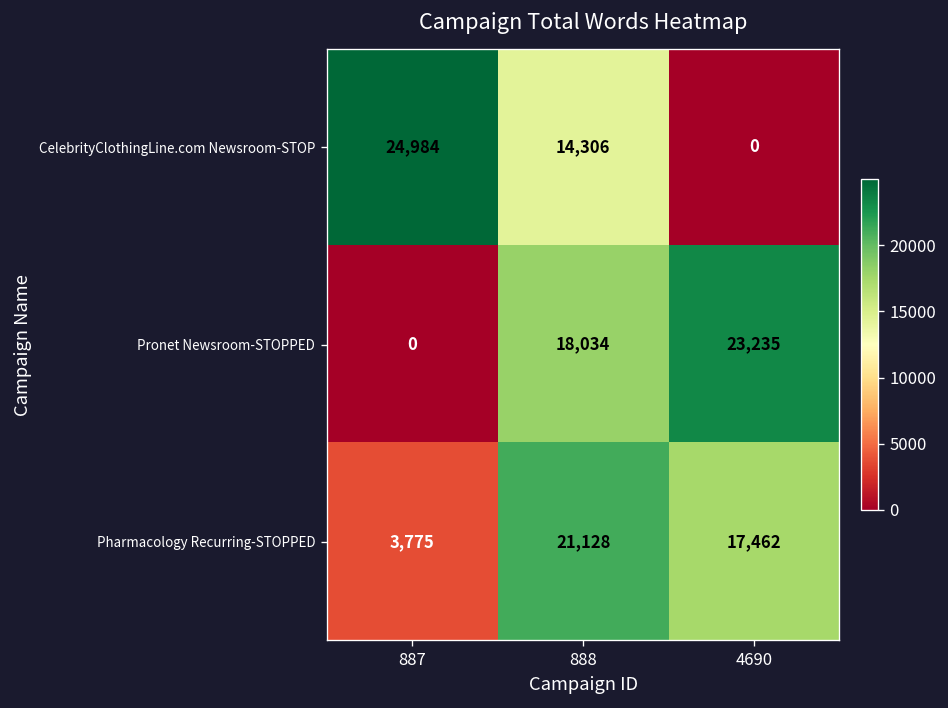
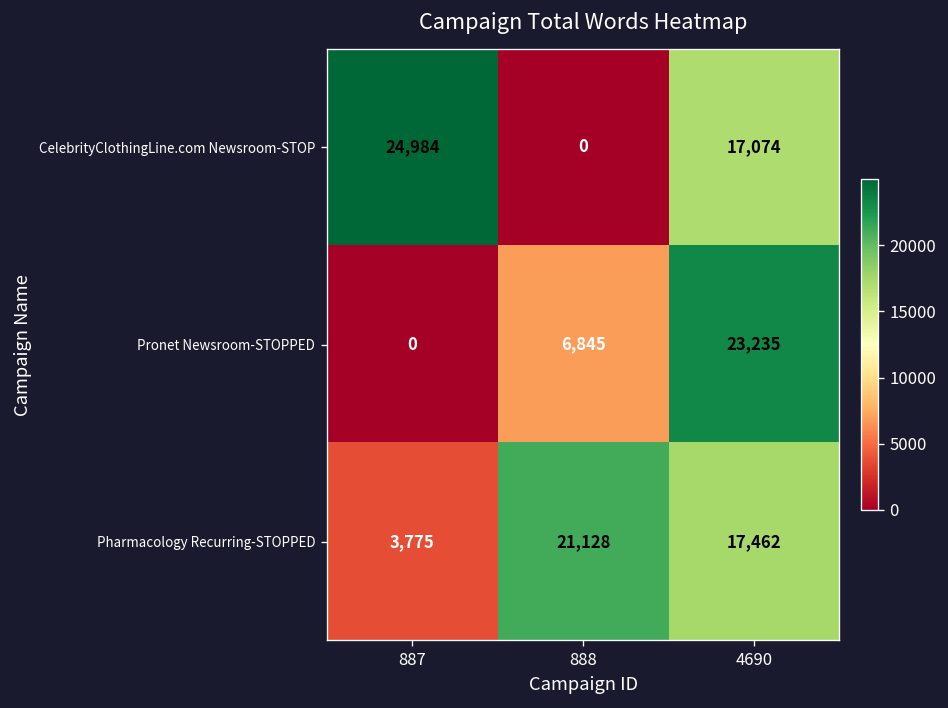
CelebrityClothingLine.com Newsroom-STOP, 888: 14,306 -> 0
CelebrityClothingLine.com Newsroom-STOP, 4690: 0 -> 17,074
Pronet Newsroom-STOPPED, 888: 18,034 -> 6,845
